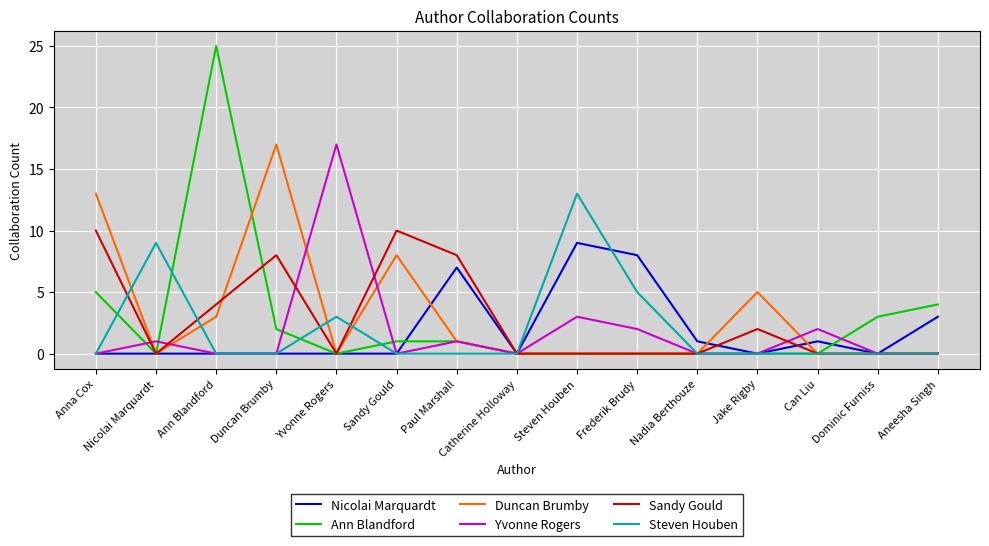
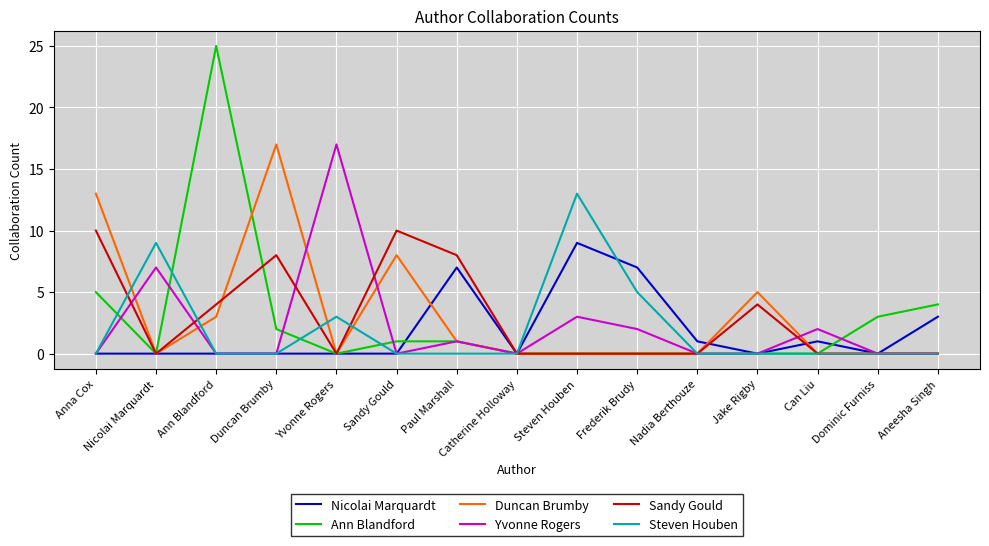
Yvonne Rogers, Nicolai Marquardt: 1 -> 7
Nicolai Marquardt, Frederik Brudy: 8 -> 7
Sandy Gould, Jake Rigby: 2 -> 4
